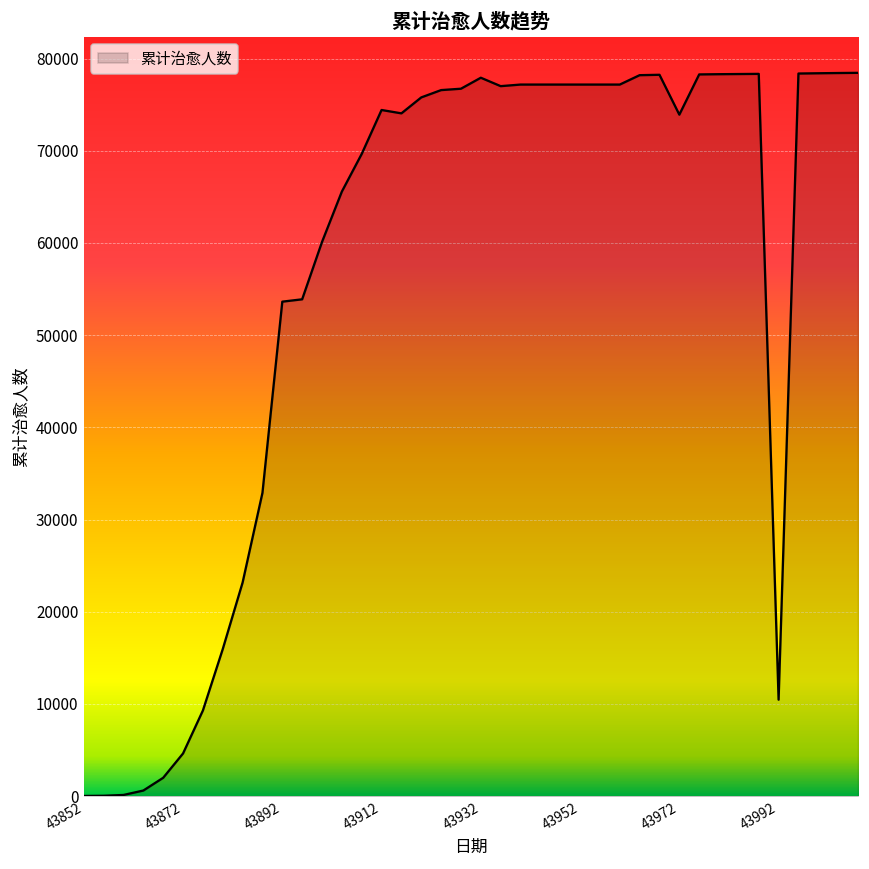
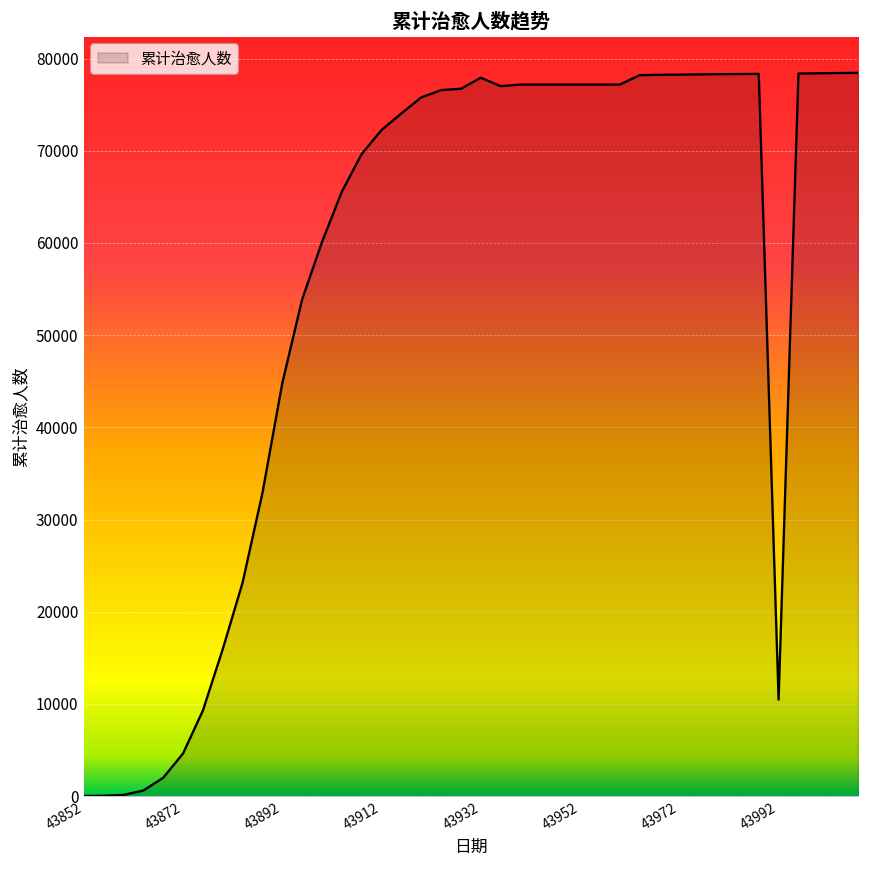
43892: 54000 -> 45000
43912: 74000 -> 72000
43972: 74000 -> 78000
